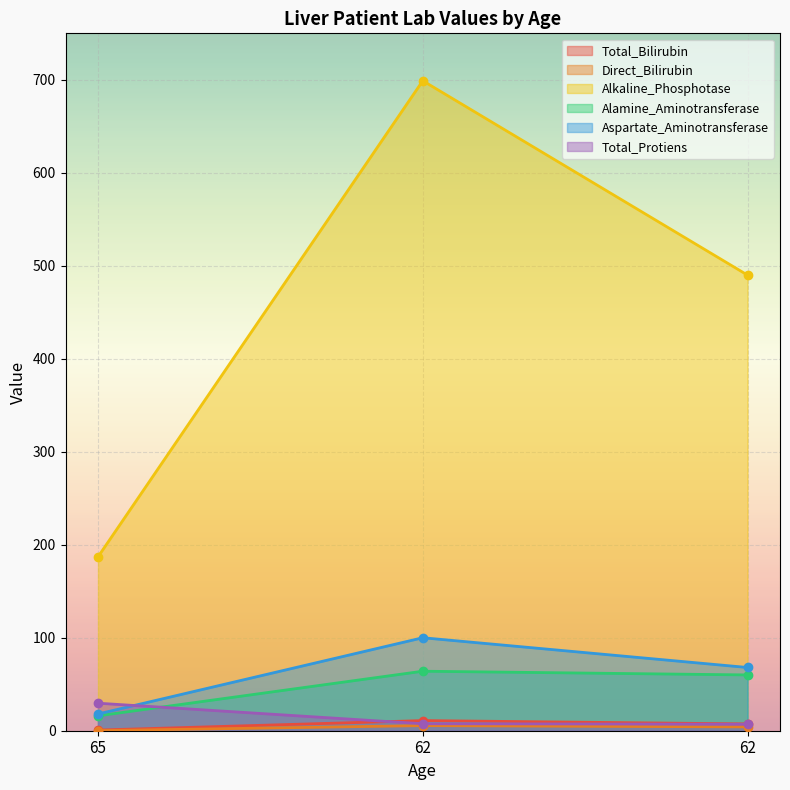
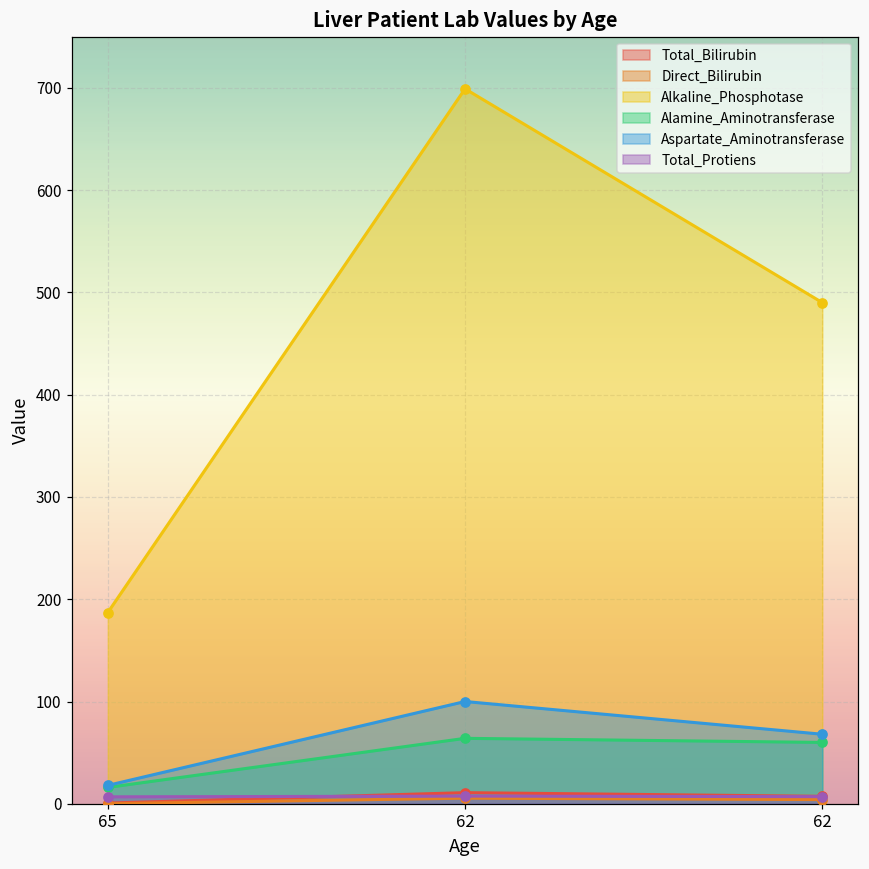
Total_Protiens, 65: 30 -> 10
